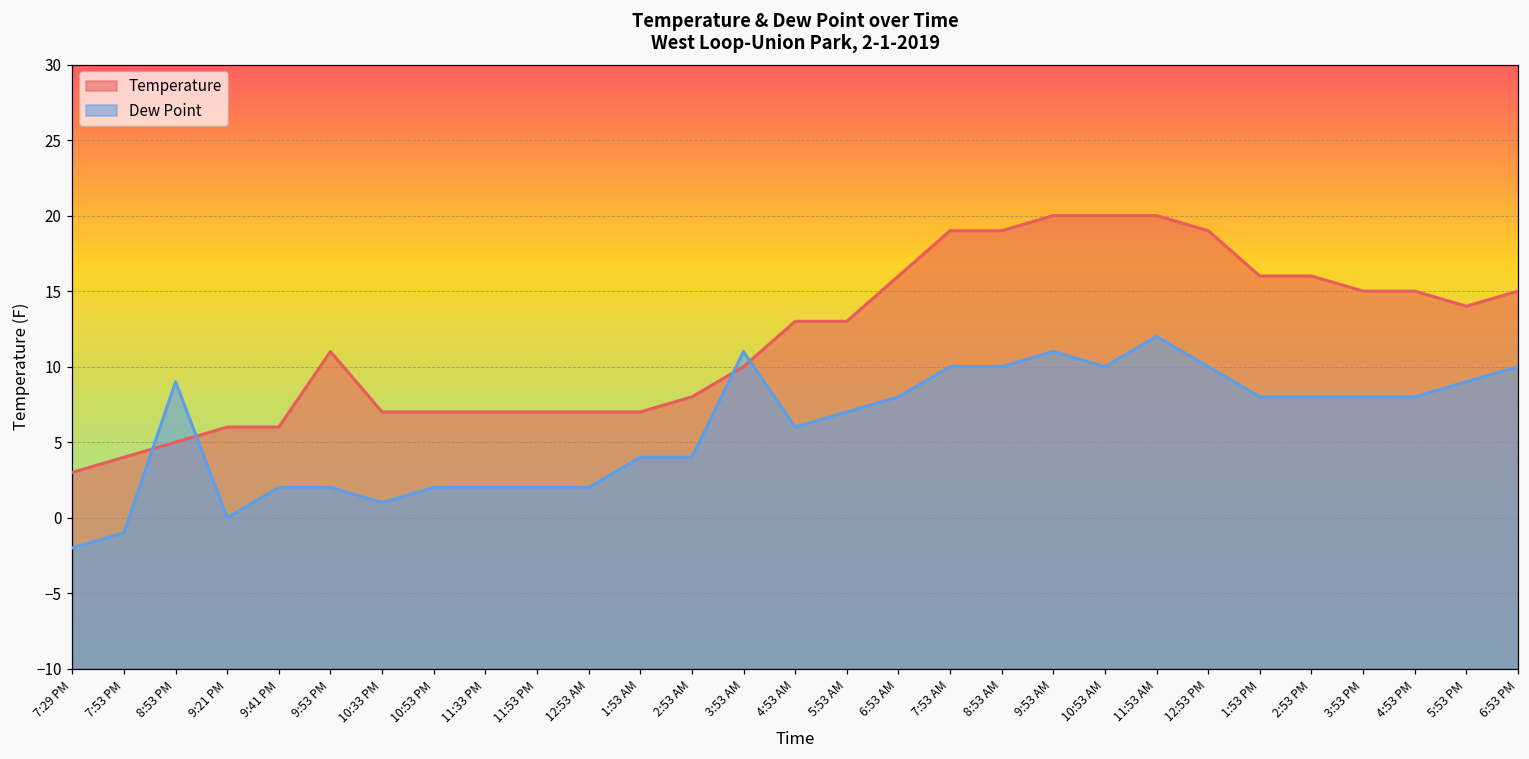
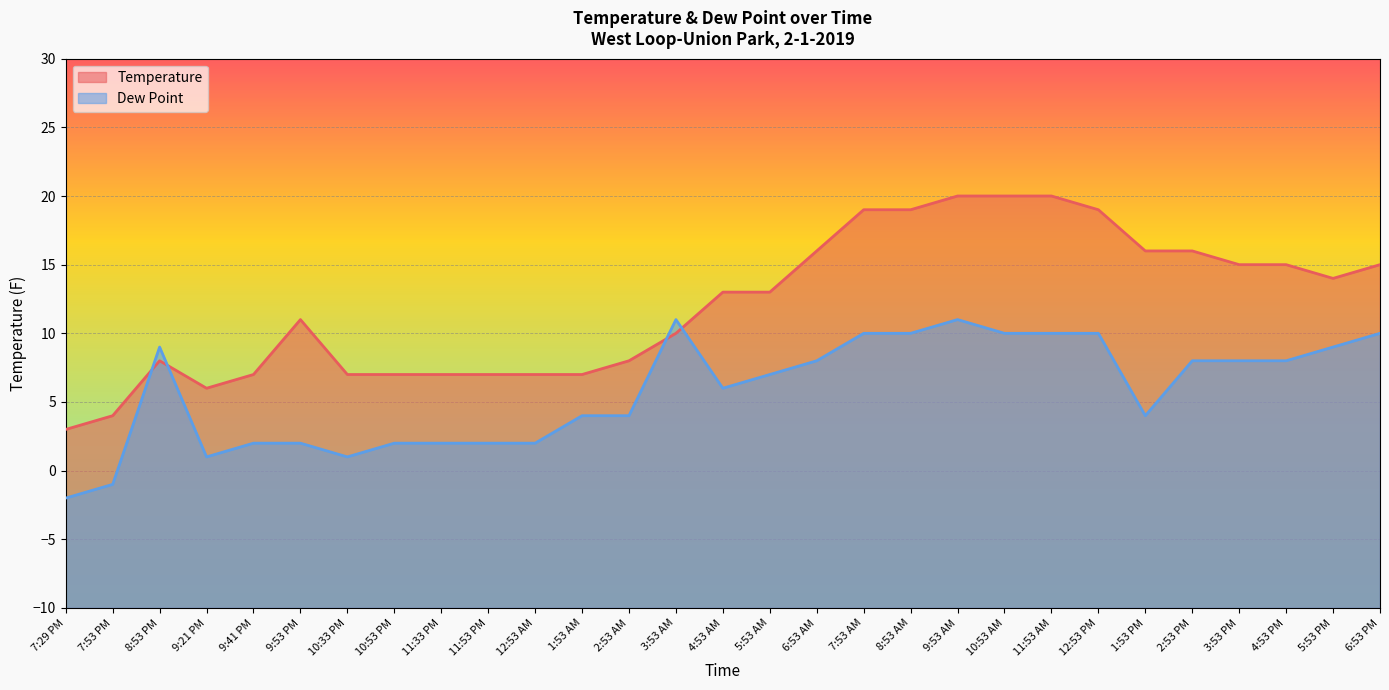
Temperature, 8:53 PM: 5 -> 8
Dew Point, 9:21 PM: 0 -> 1
Temperature, 9:41 PM: 6 -> 7
Dew Point, 11:53 AM: 12 -> 10
Dew Point, 1:53 PM: 8 -> 4
